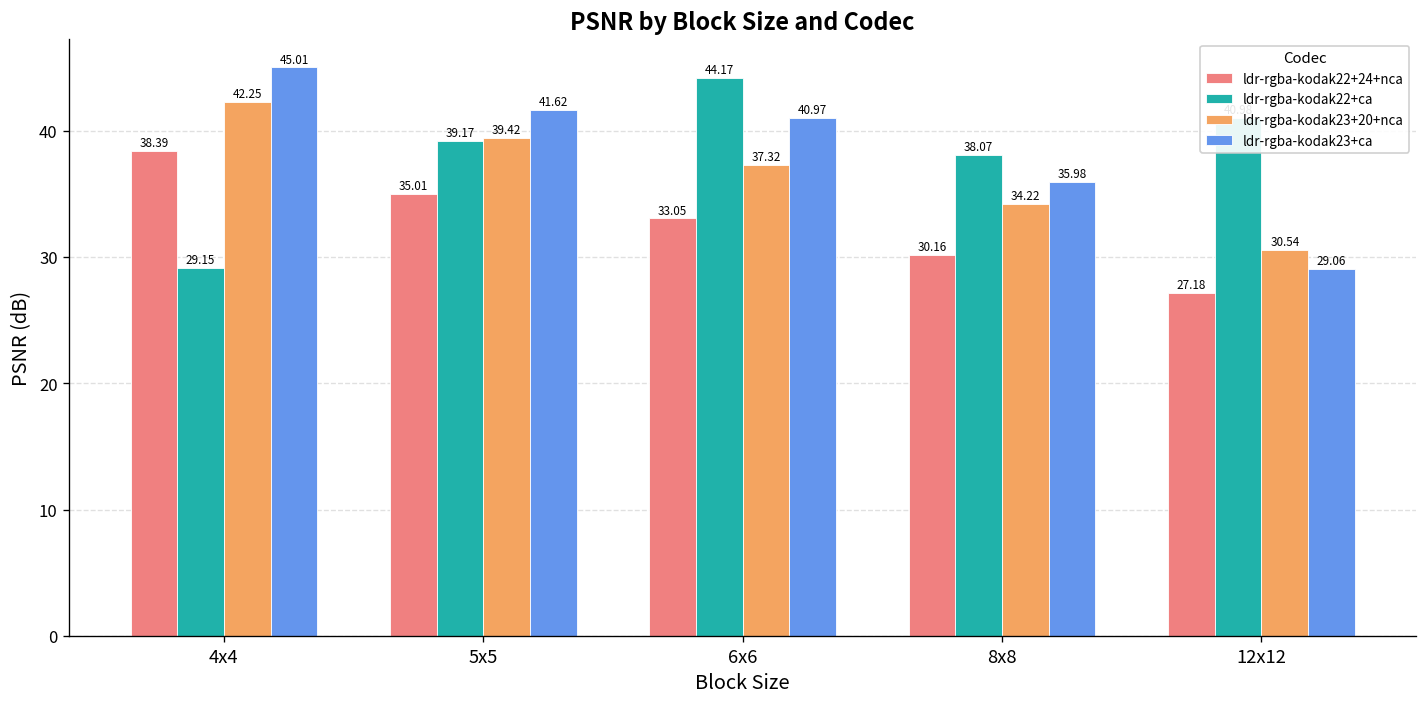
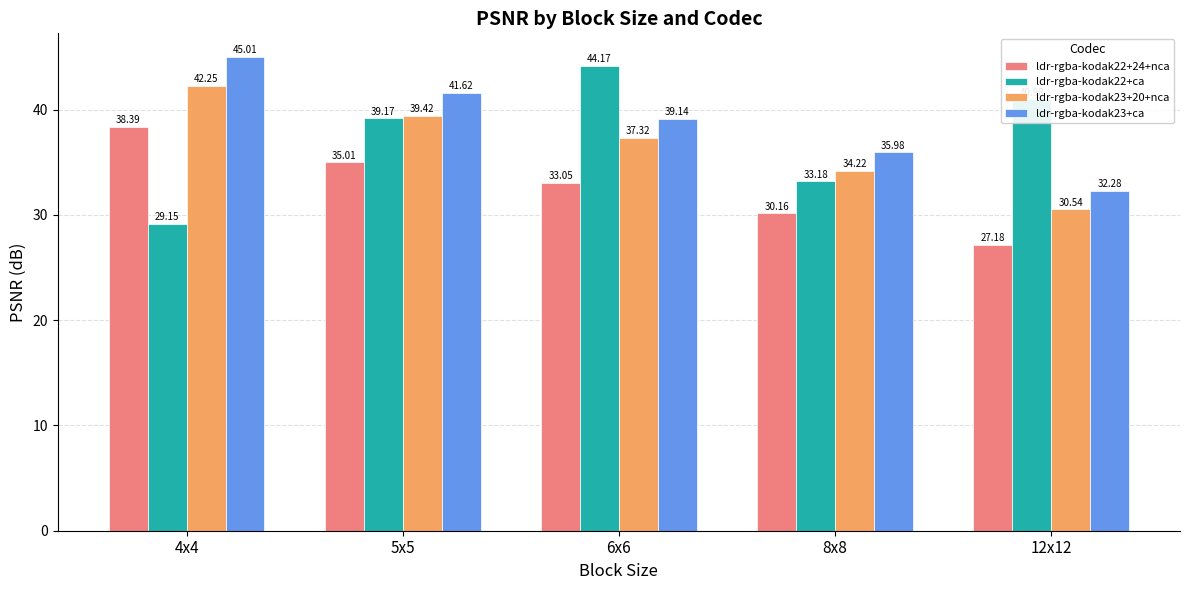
ldr-rgba-kodak23+ca, 6x6: 40.97 -> 39.14
ldr-rgba-kodak22+ca, 8x8: 38.07 -> 33.18
ldr-rgba-kodak23+ca, 12x12: 29.06 -> 32.28
